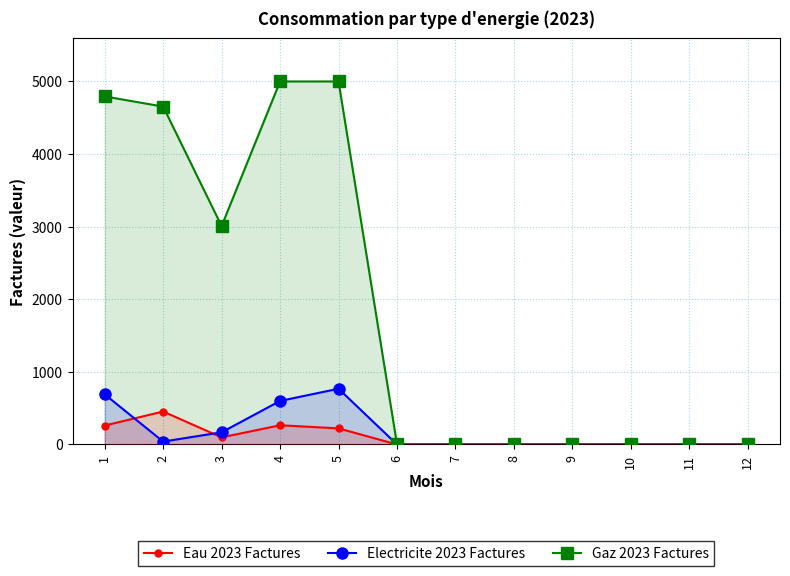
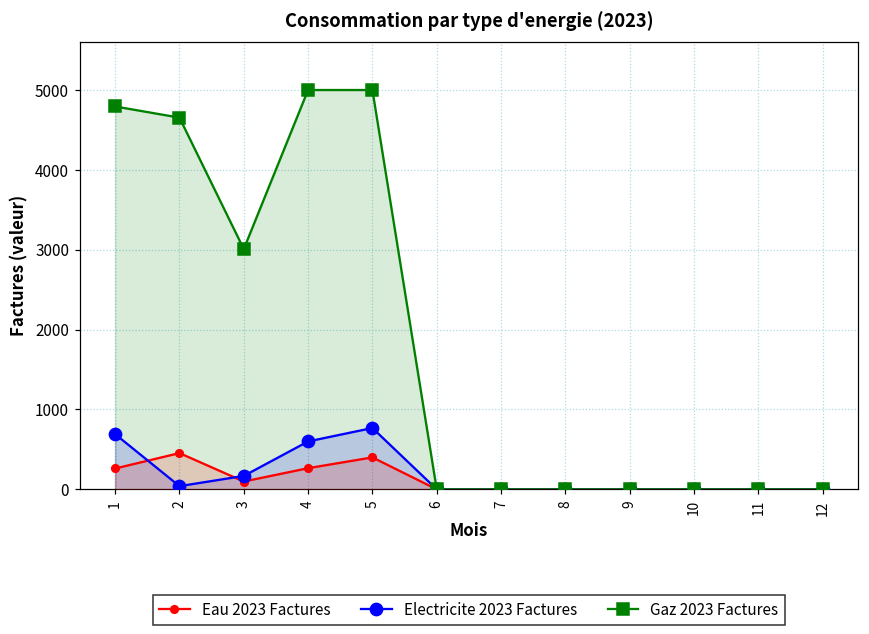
Eau 2023 Factures, 5: 200 -> 400
